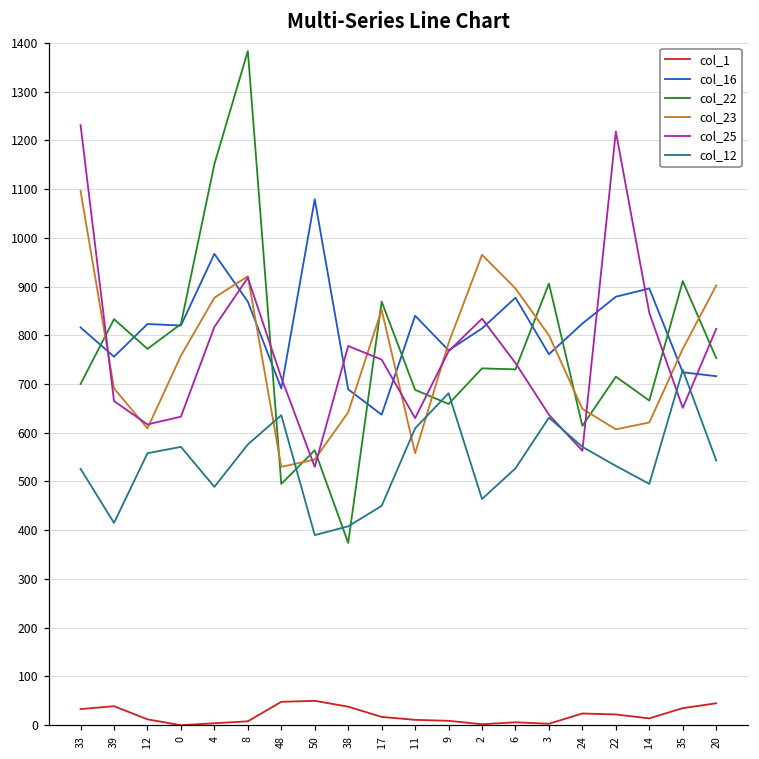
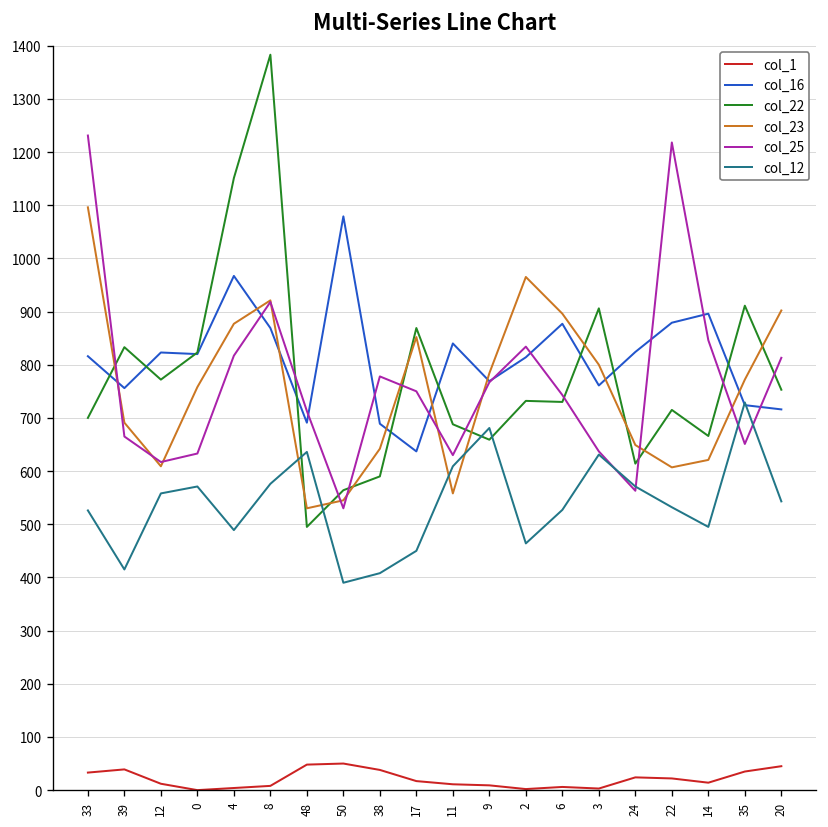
col_22, 38: 370 -> 590
